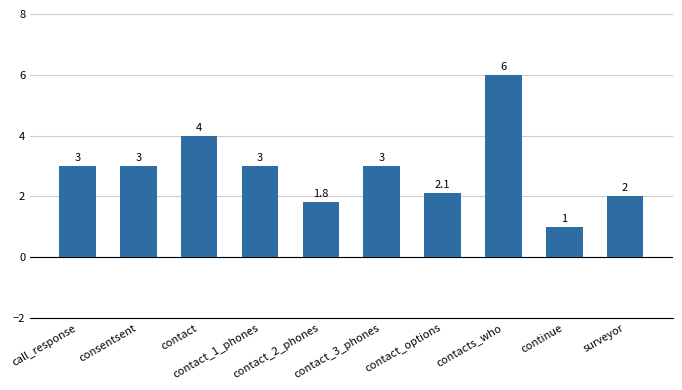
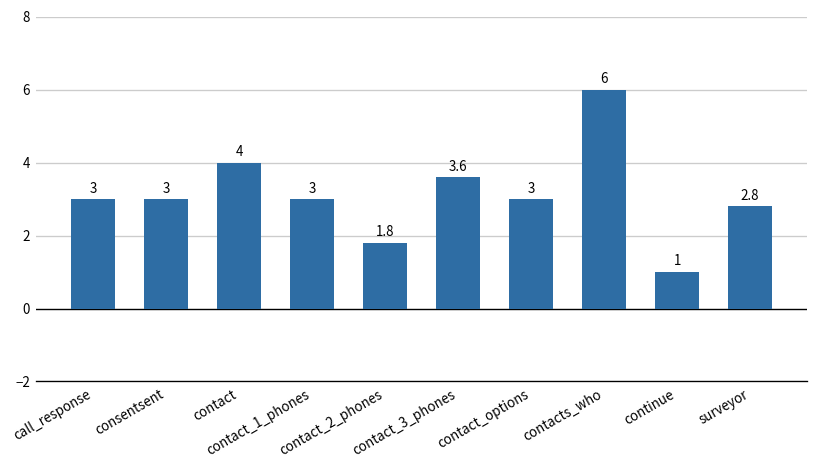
contact_3_phones: 3 -> 3.6
contact_options: 2.1 -> 3
surveyor: 2 -> 2.8
